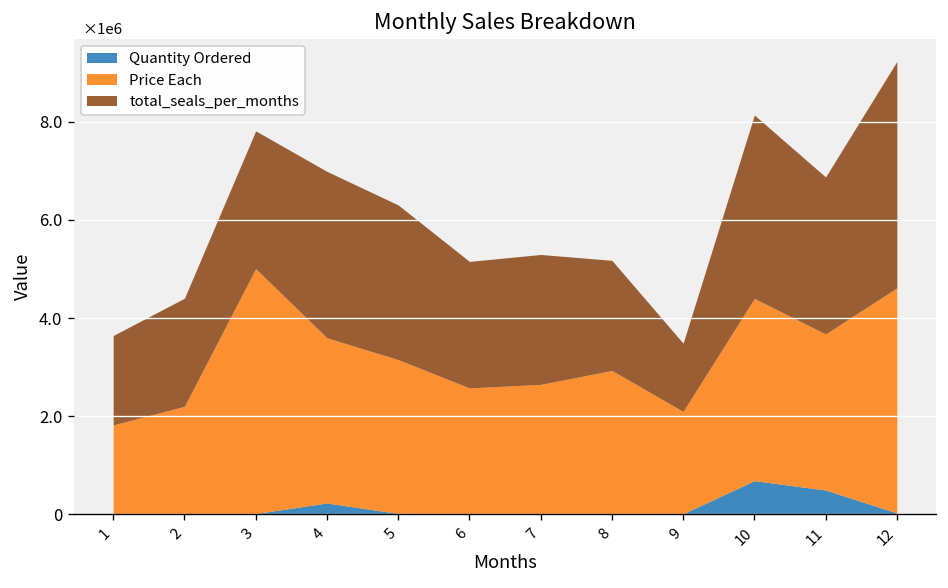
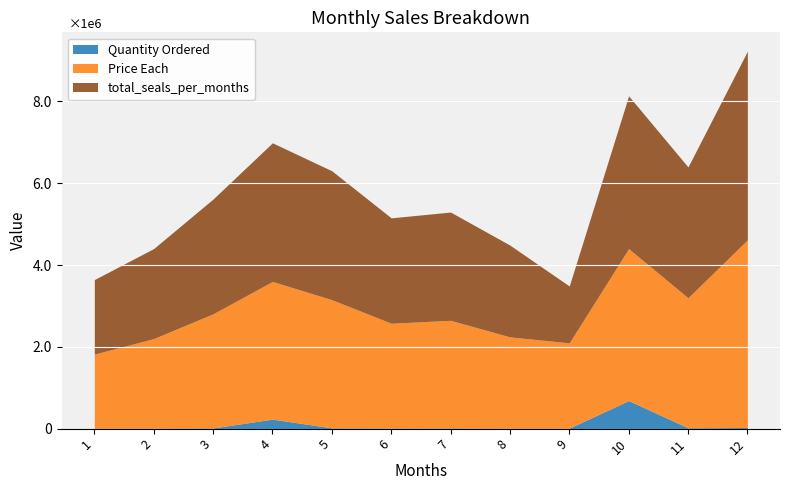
Price Each, 3: 5.0 -> 2.8
Price Each, 8: 2.9 -> 2.2
Quantity Ordered, 11: 0.5 -> 0.0
